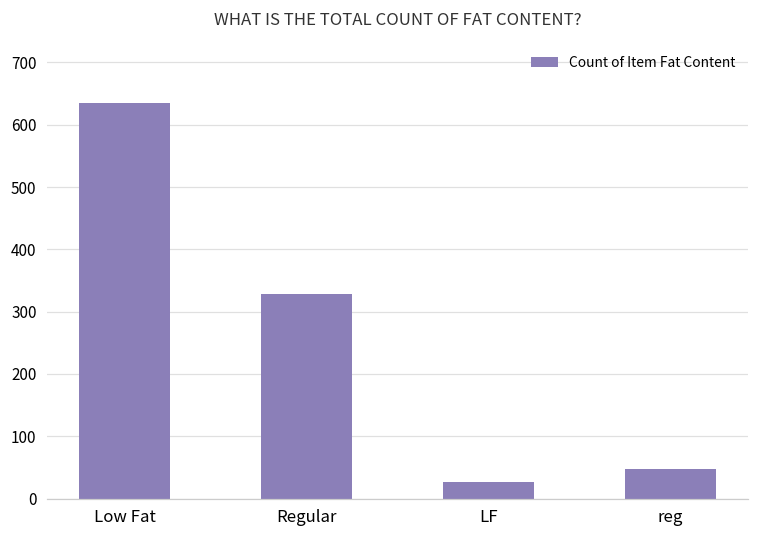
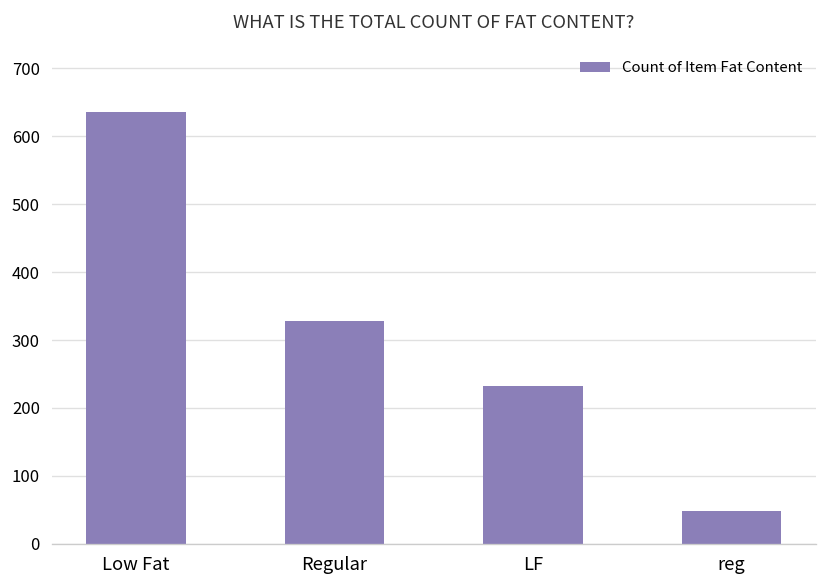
LF: 30 -> 230
